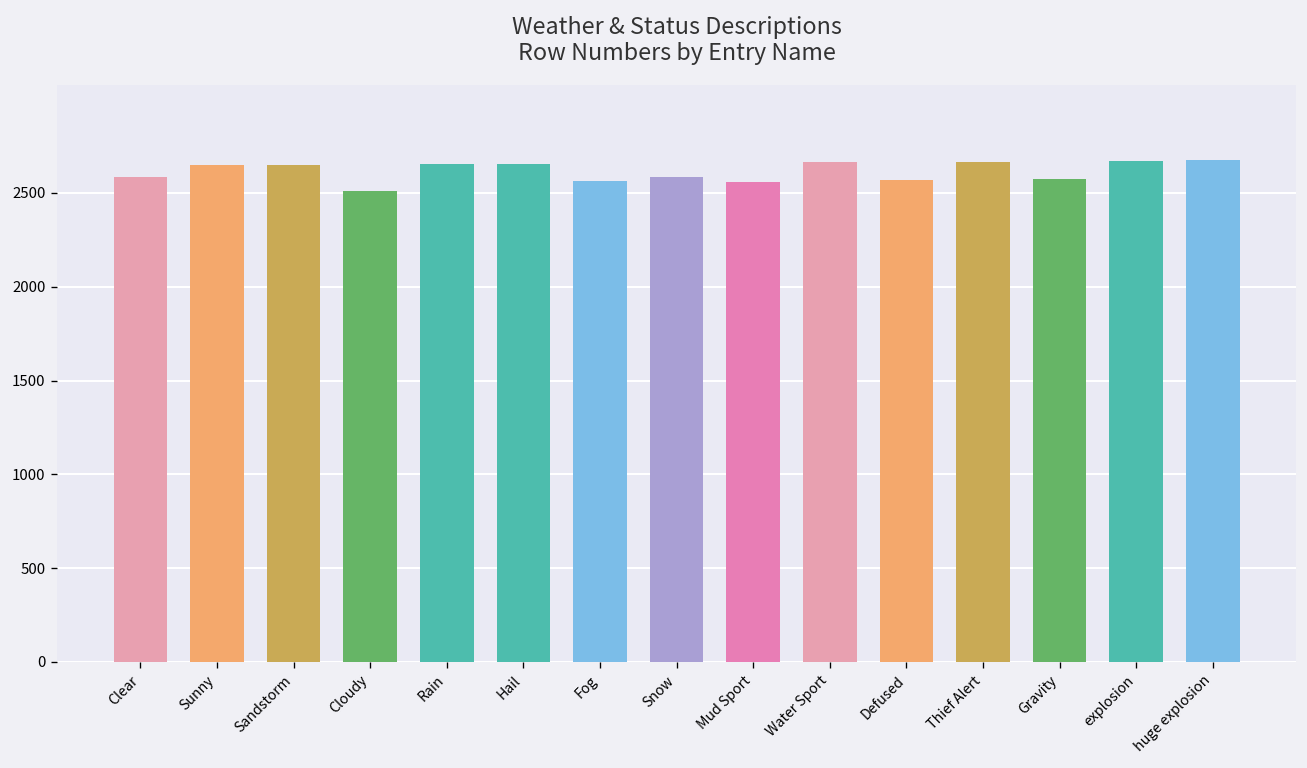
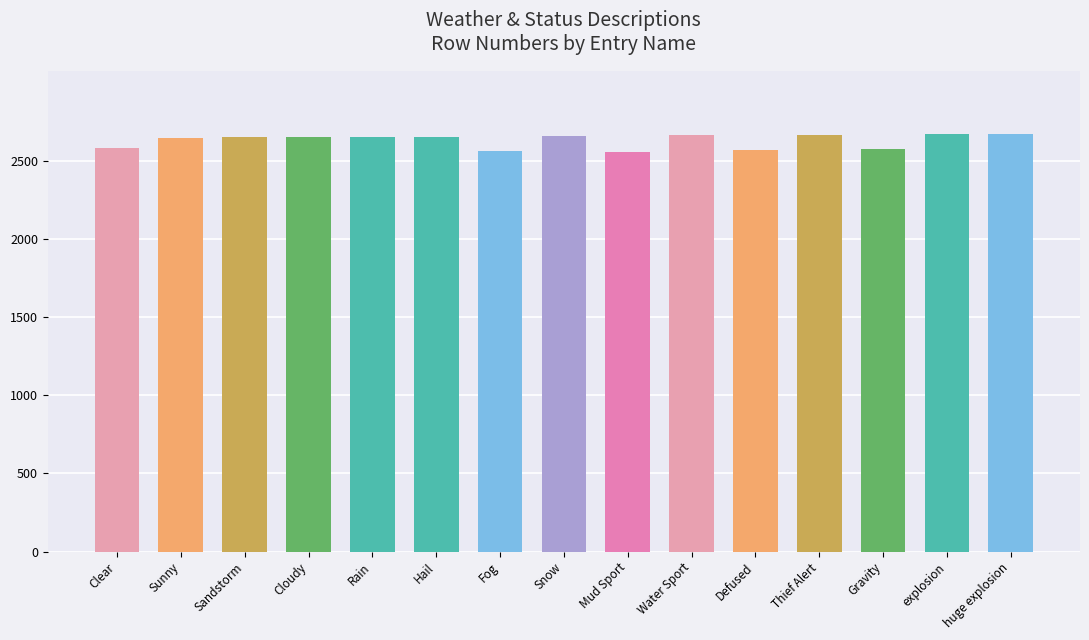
Cloudy: 2510 -> 2650
Snow: 2580 -> 2660
